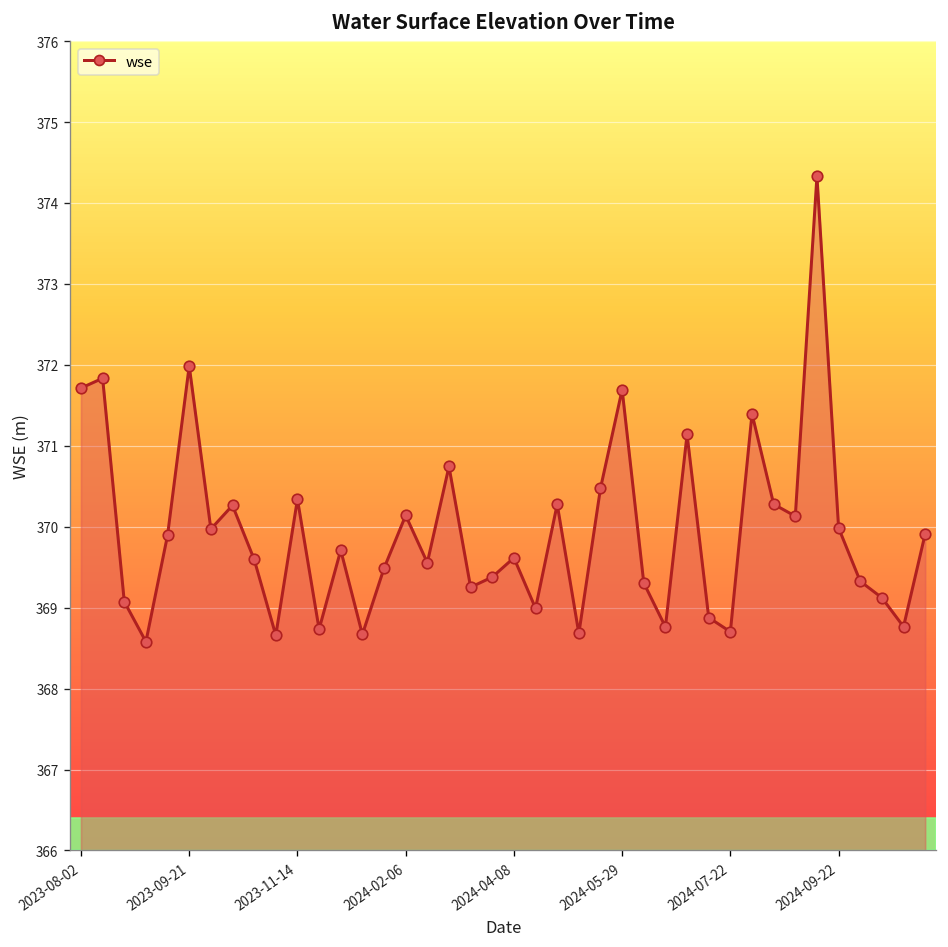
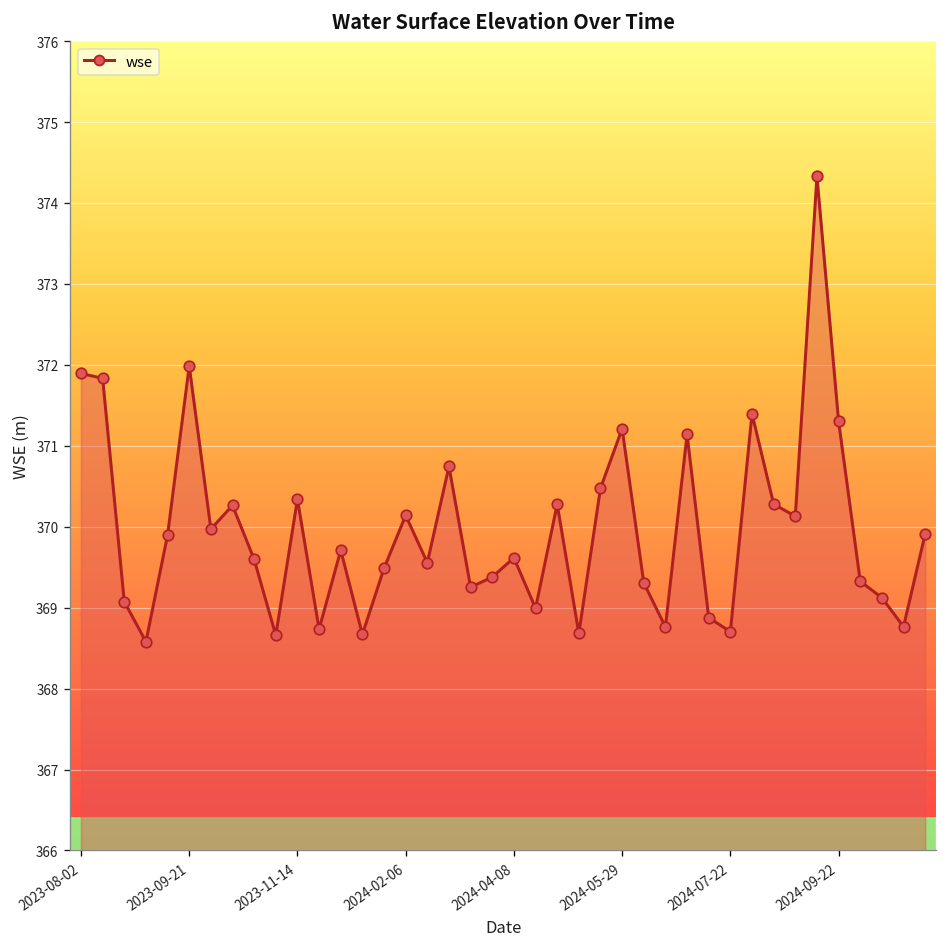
2023-08-02: 371.7 -> 371.9
2024-05-29: 371.7 -> 371.2
2024-09-22: 370.0 -> 371.3
